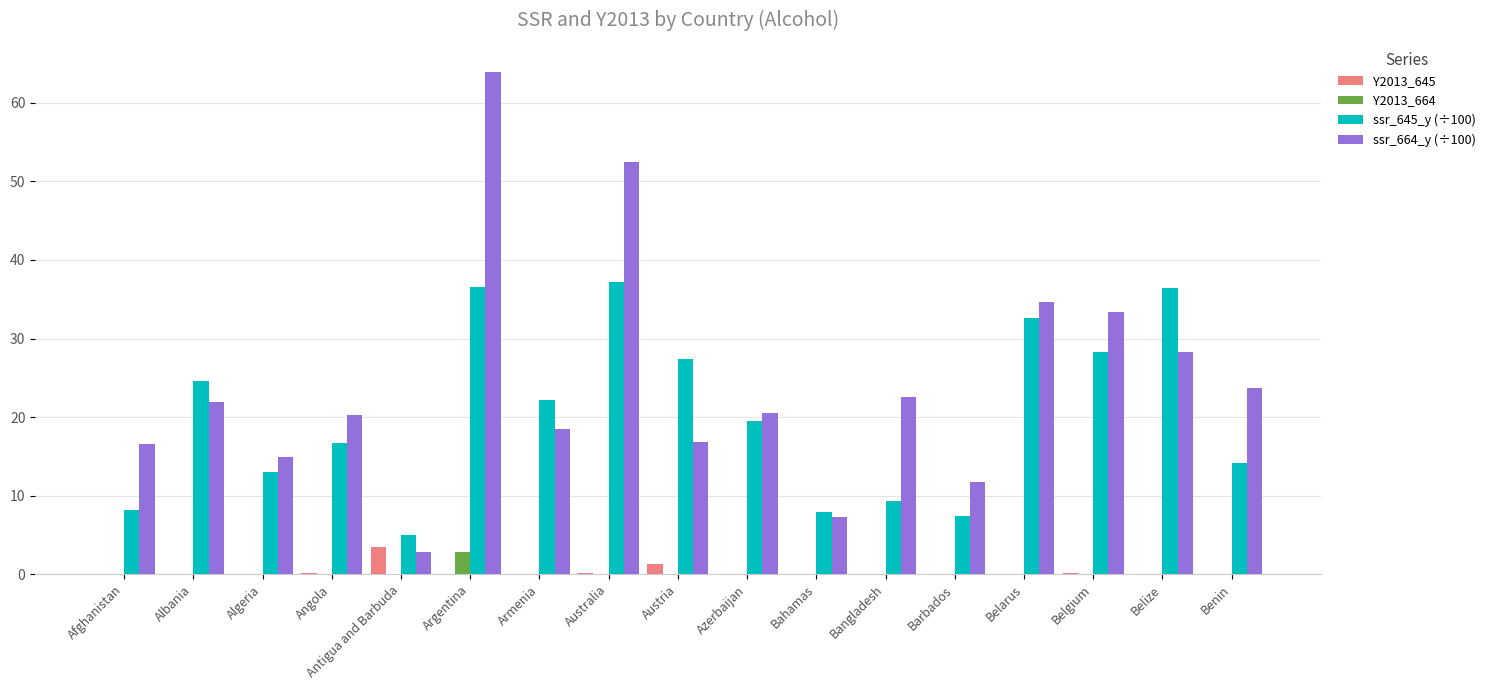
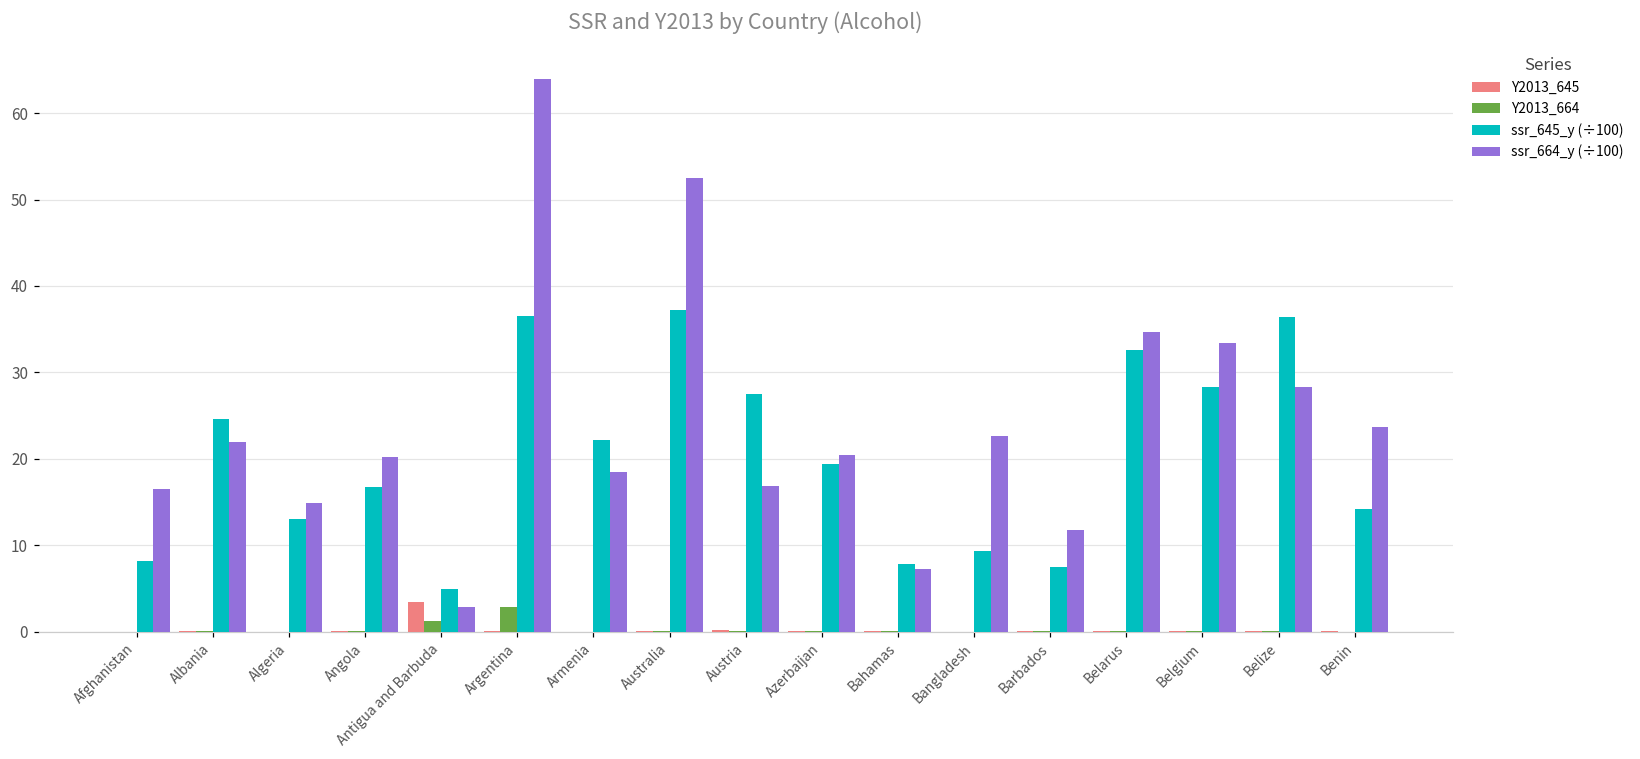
Y2013_664, Antigua and Barbuda: 0 -> 1
Y2013_645, Austria: 1 -> 0
